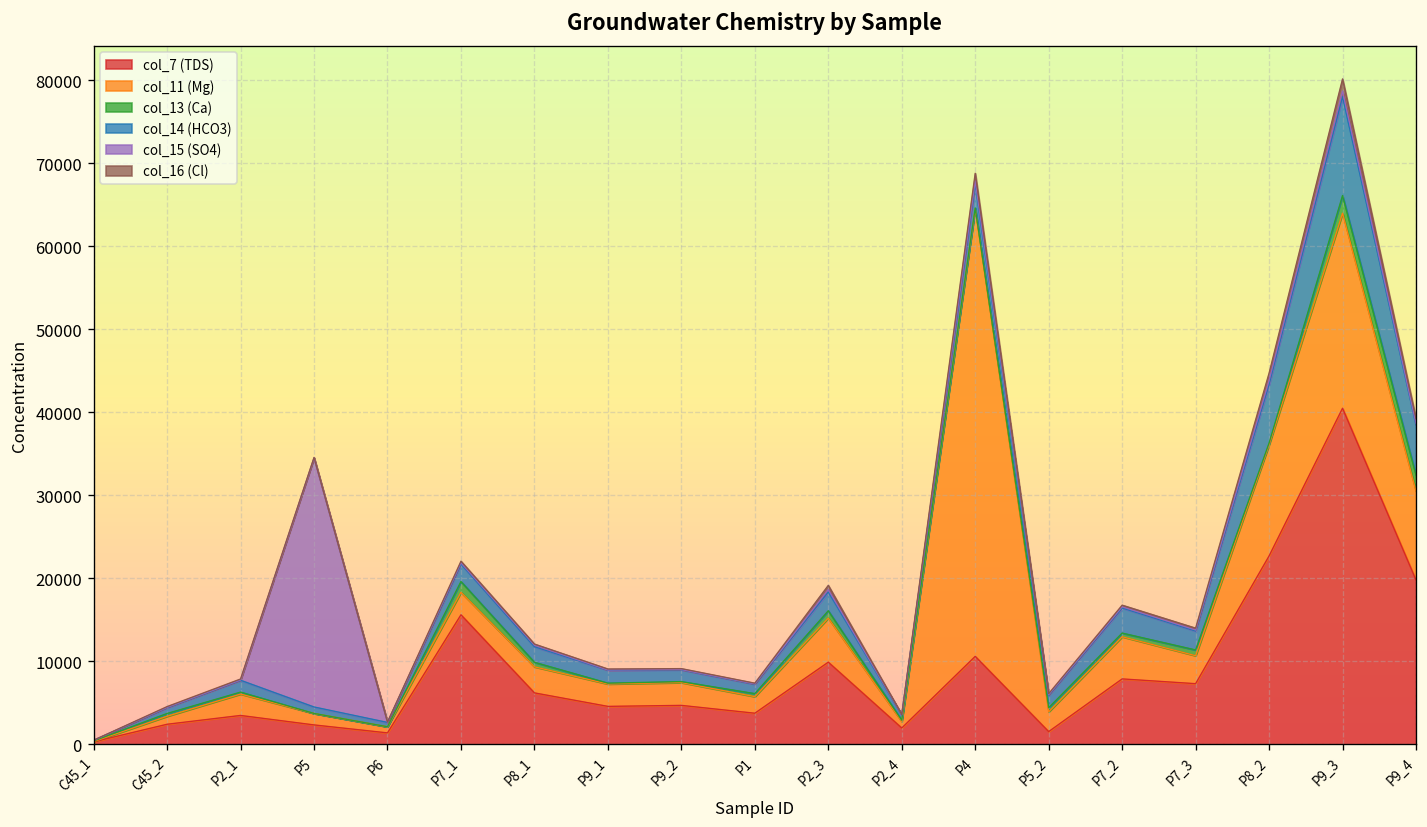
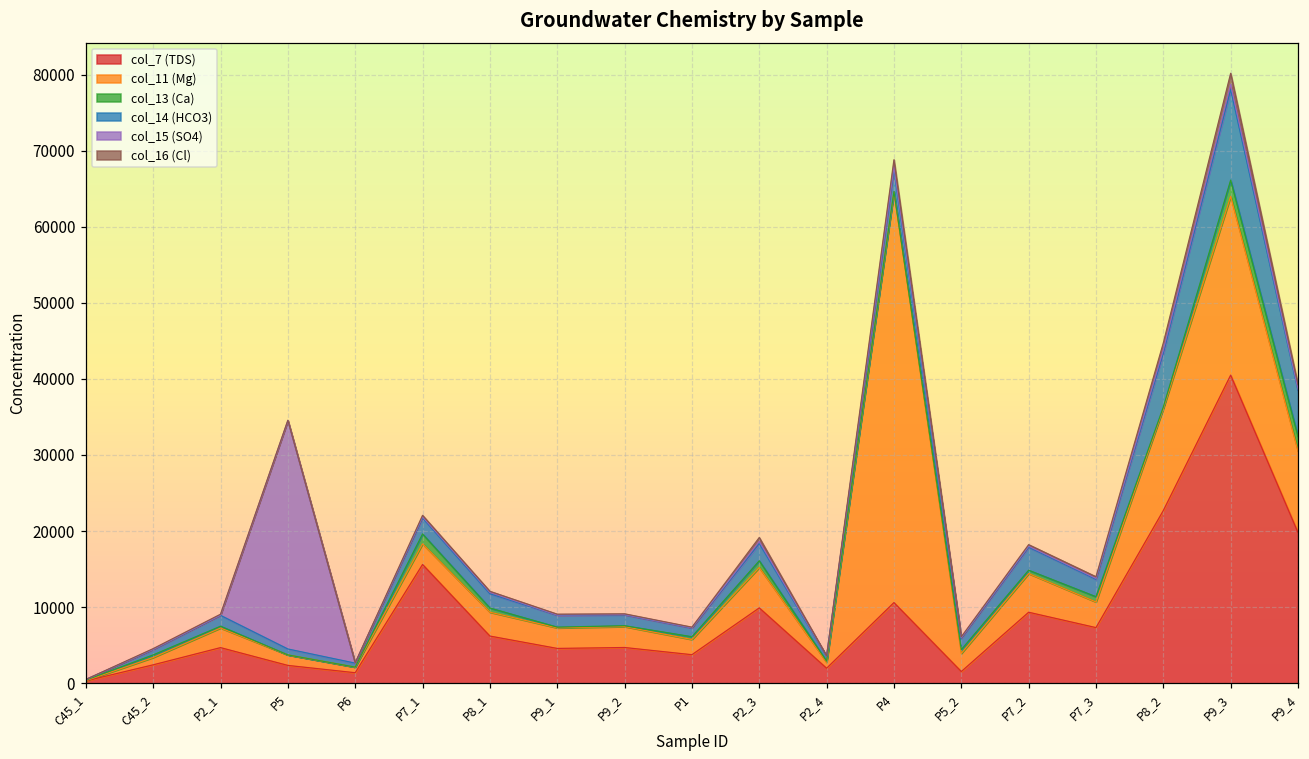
col_7 (TDS), P2_1: 3000 -> 5000
col_7 (TDS), P7_2: 8000 -> 9000
